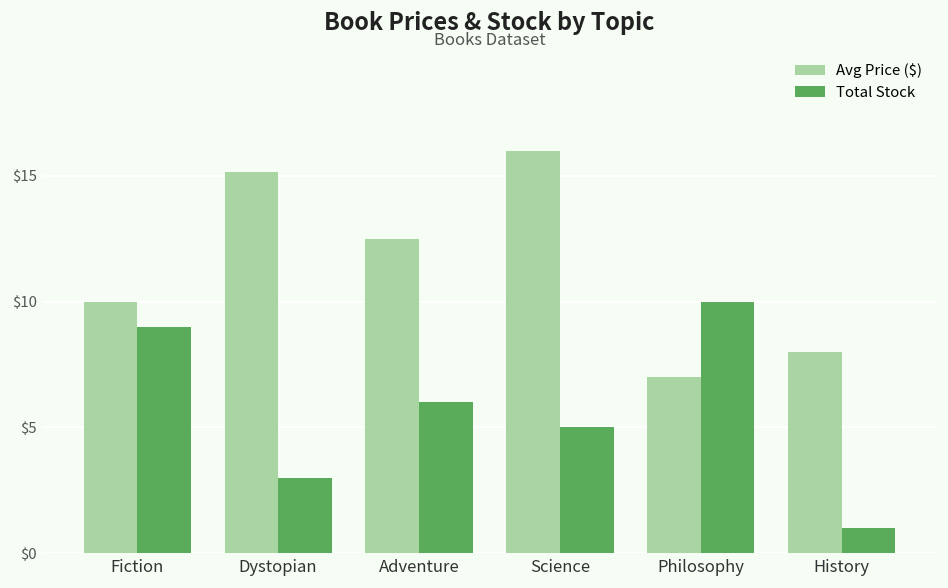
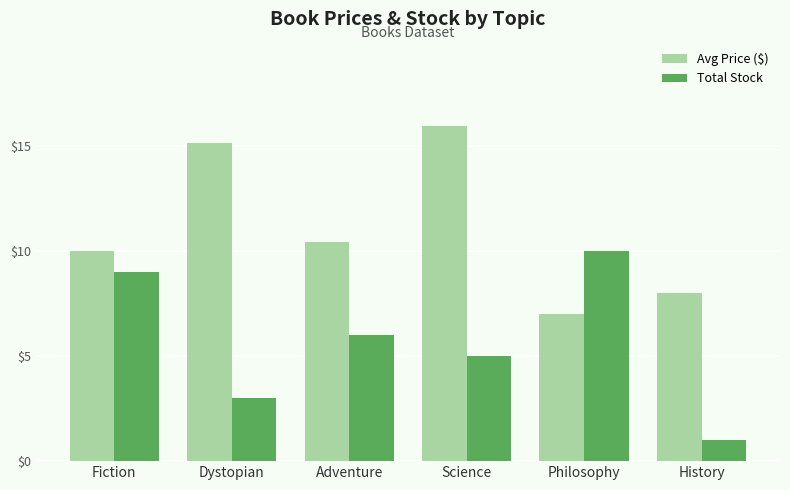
Avg Price ($), Adventure: $12.5 -> $10.4
